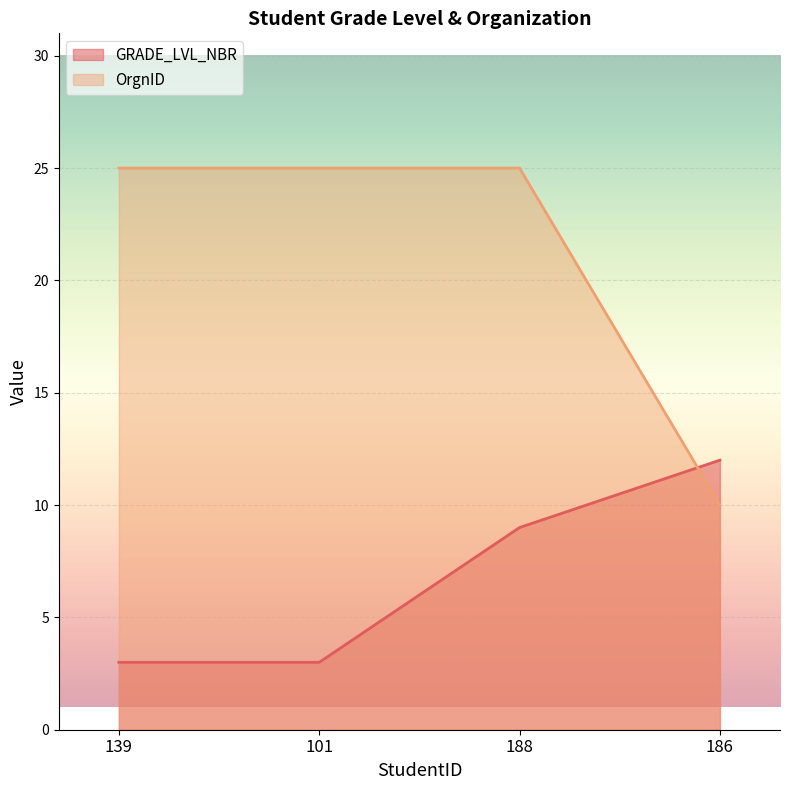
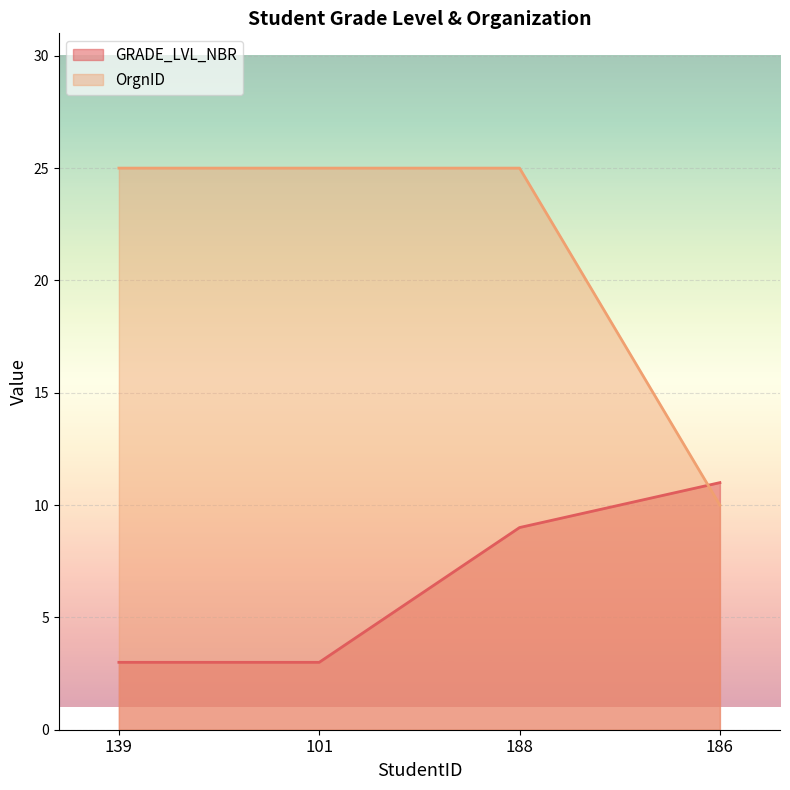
GRADE_LVL_NBR, 186: 12 -> 11
